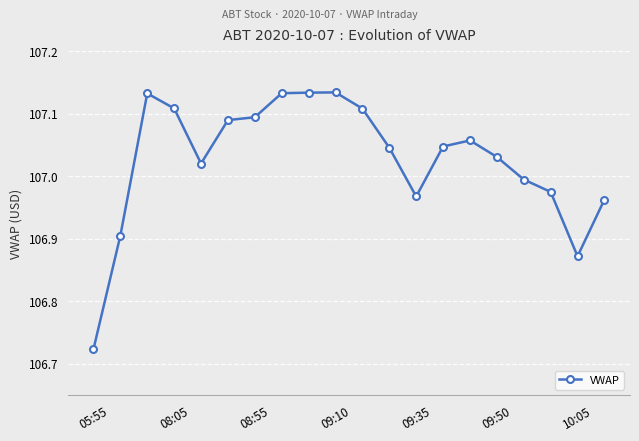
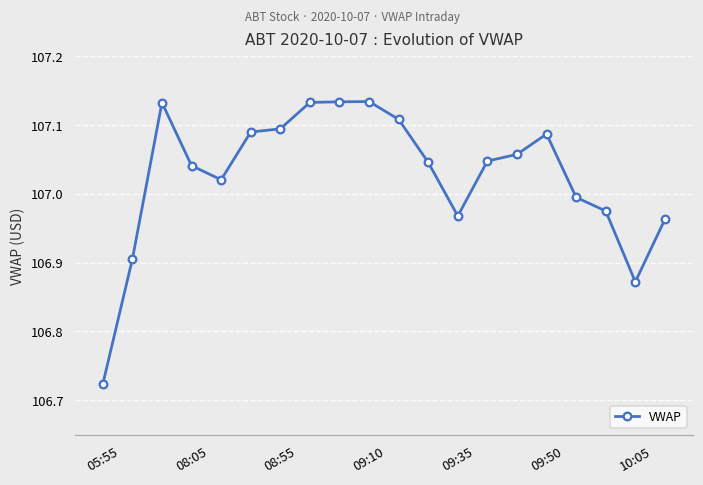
08:05: 107.11 -> 107.04
09:50: 107.03 -> 107.09
